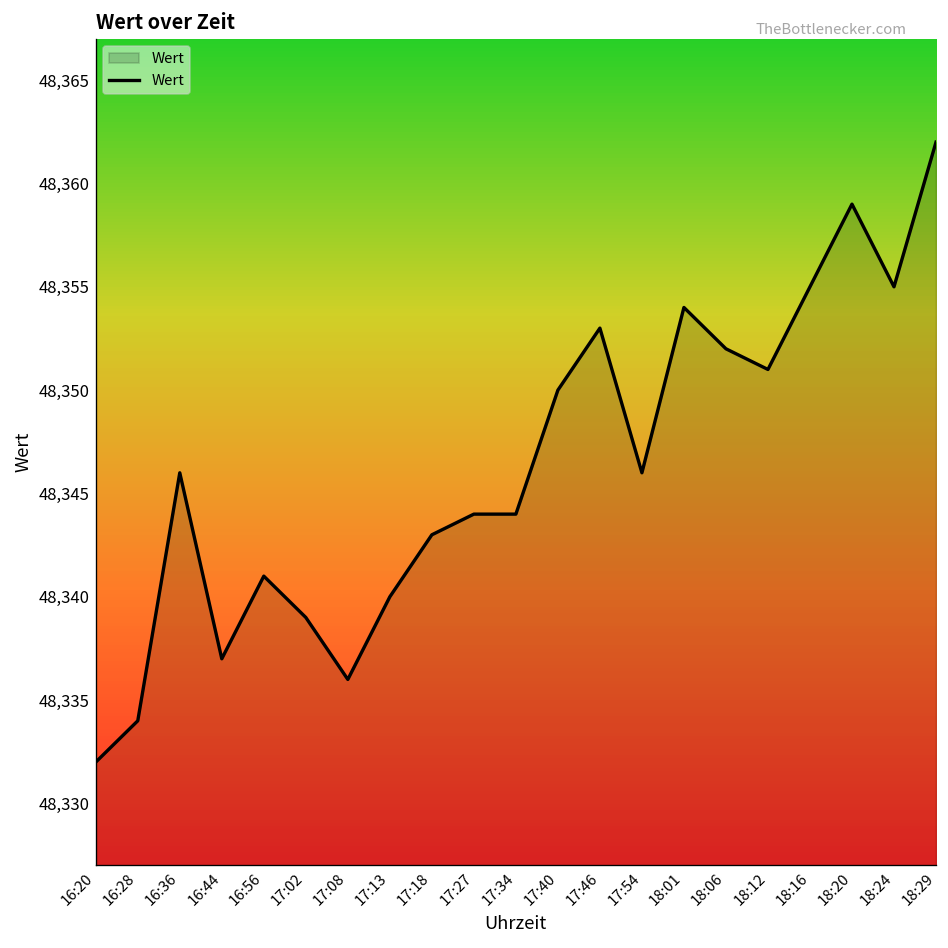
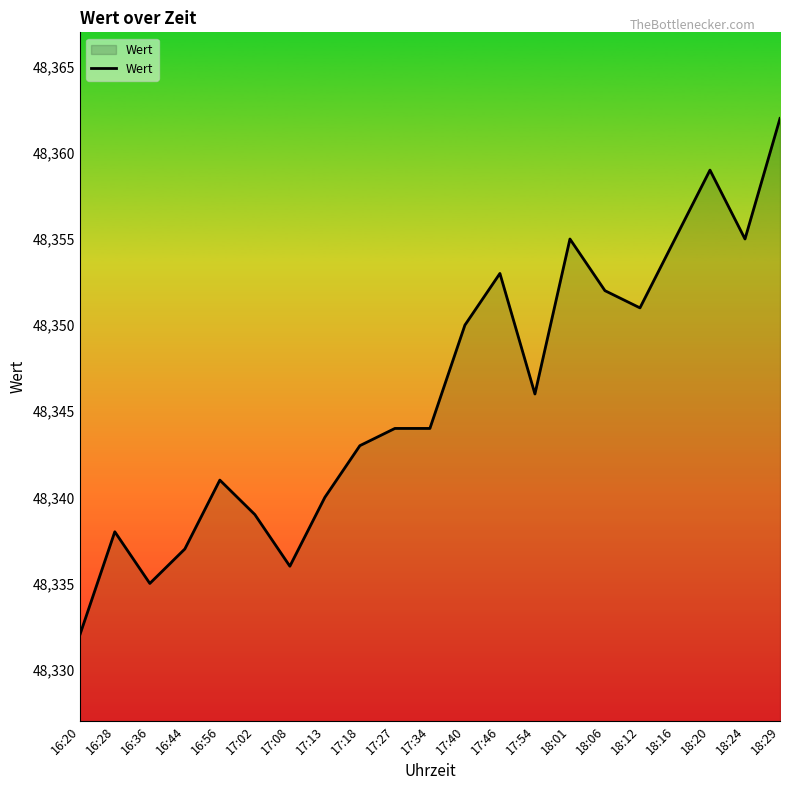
16:28: 48,334 -> 48,338
16:36: 48,346 -> 48,335
18:01: 48,354 -> 48,355
